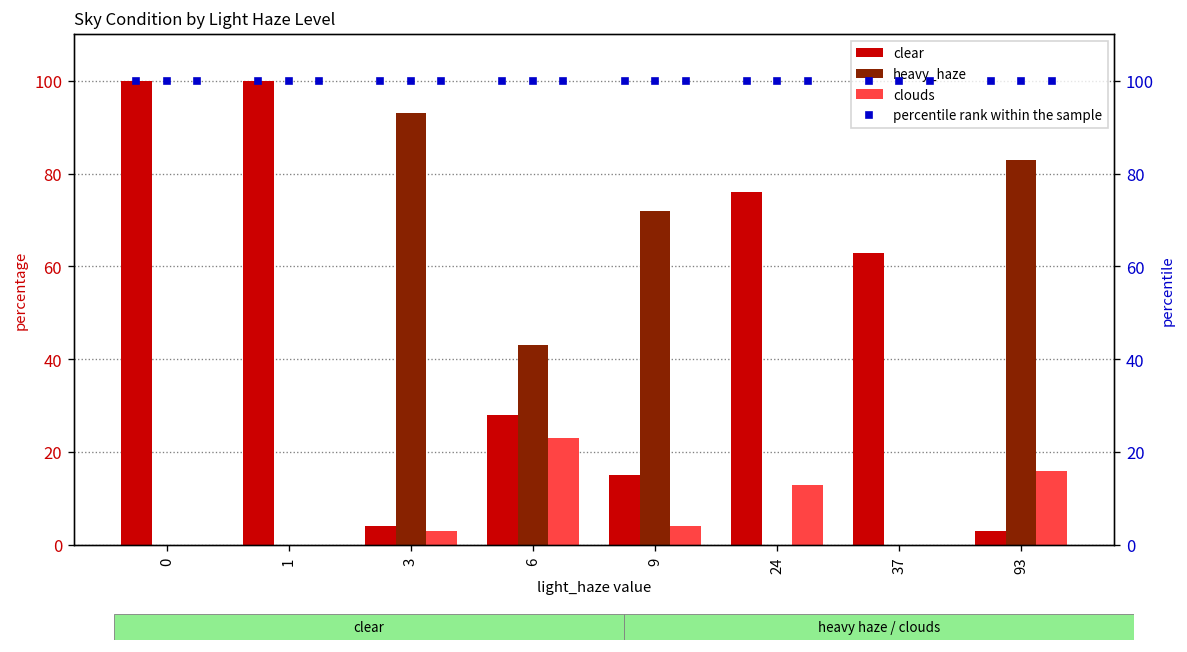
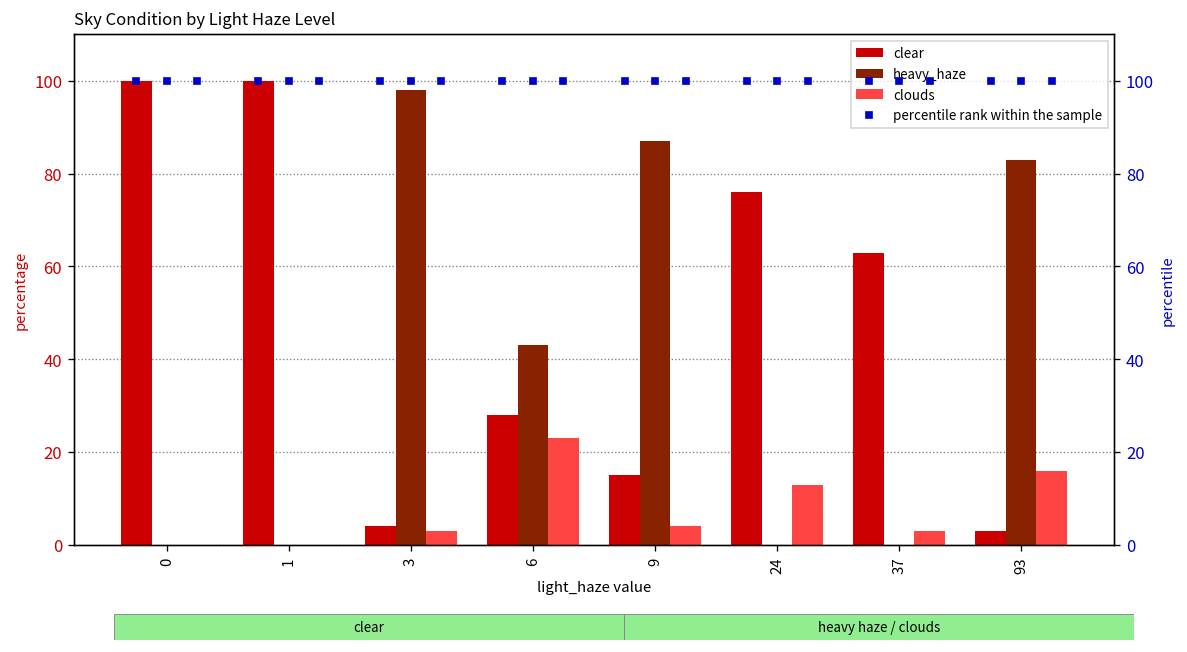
heavy_haze, 3: 93 -> 98
heavy_haze, 9: 72 -> 87
clouds, 37: 0 -> 3
